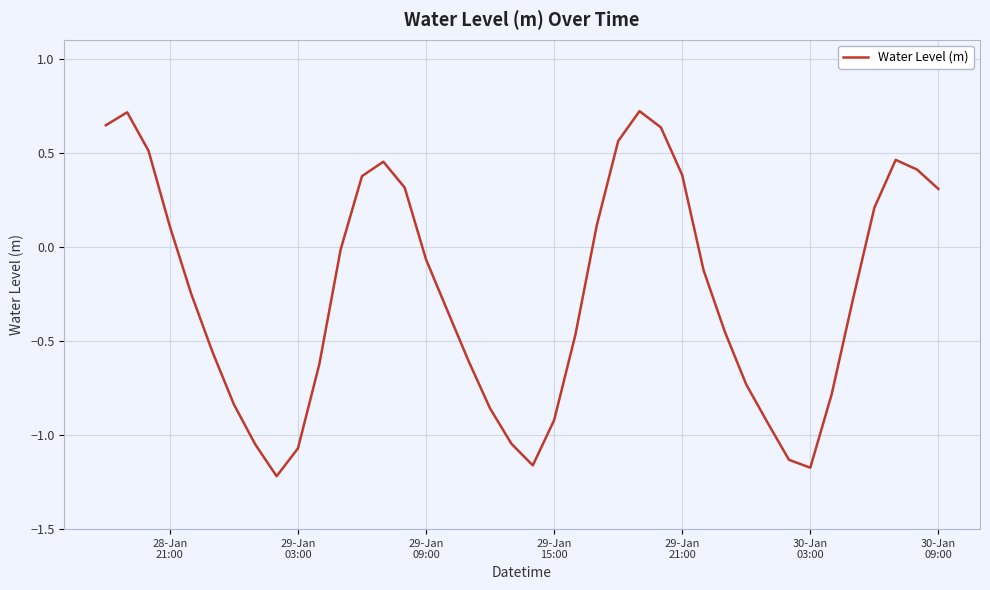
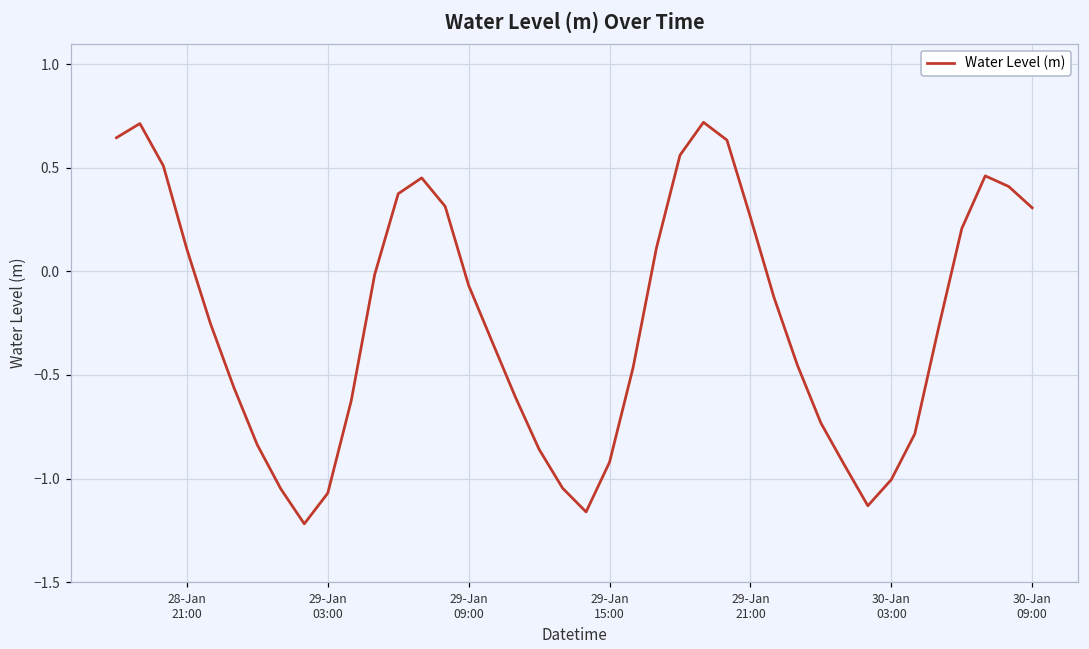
29-Jan 21:00: 0.38 -> 0.26
30-Jan 03:00: -1.17 -> -1.01
